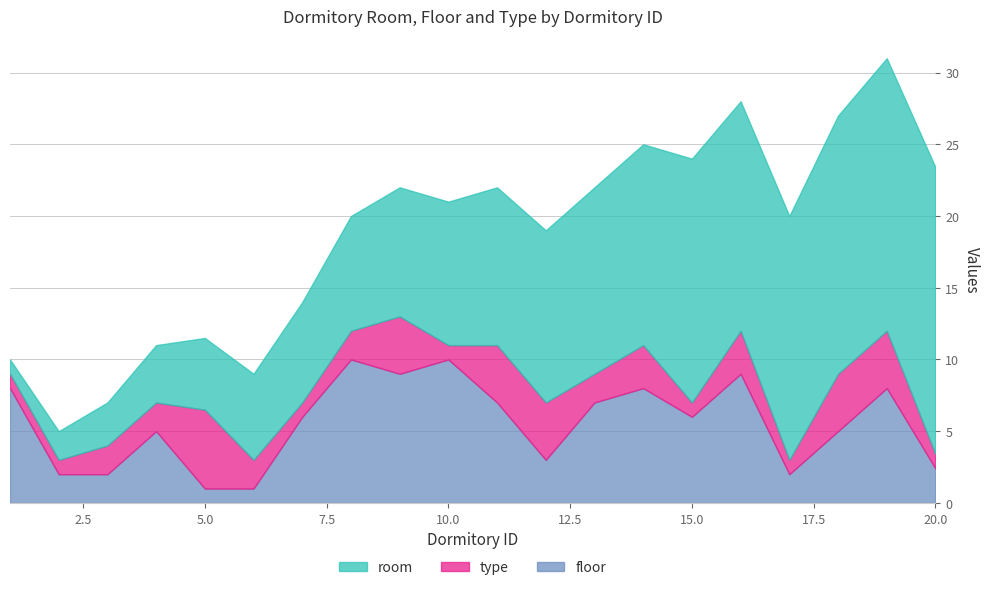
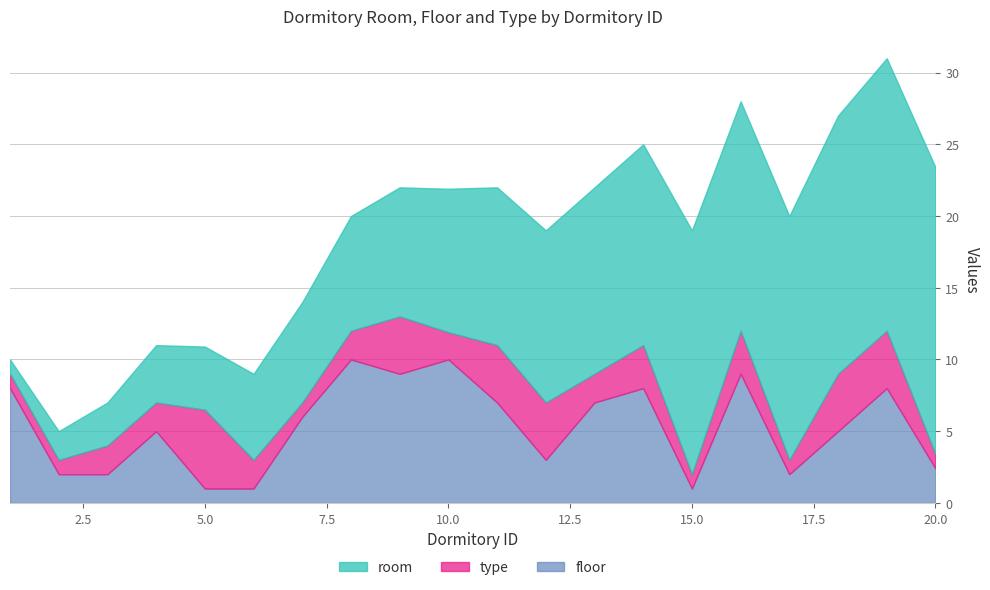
room, 5.0: 5.0 -> 4.4
type, 10.0: 1.0 -> 1.9
floor, 15.0: 6 -> 1
